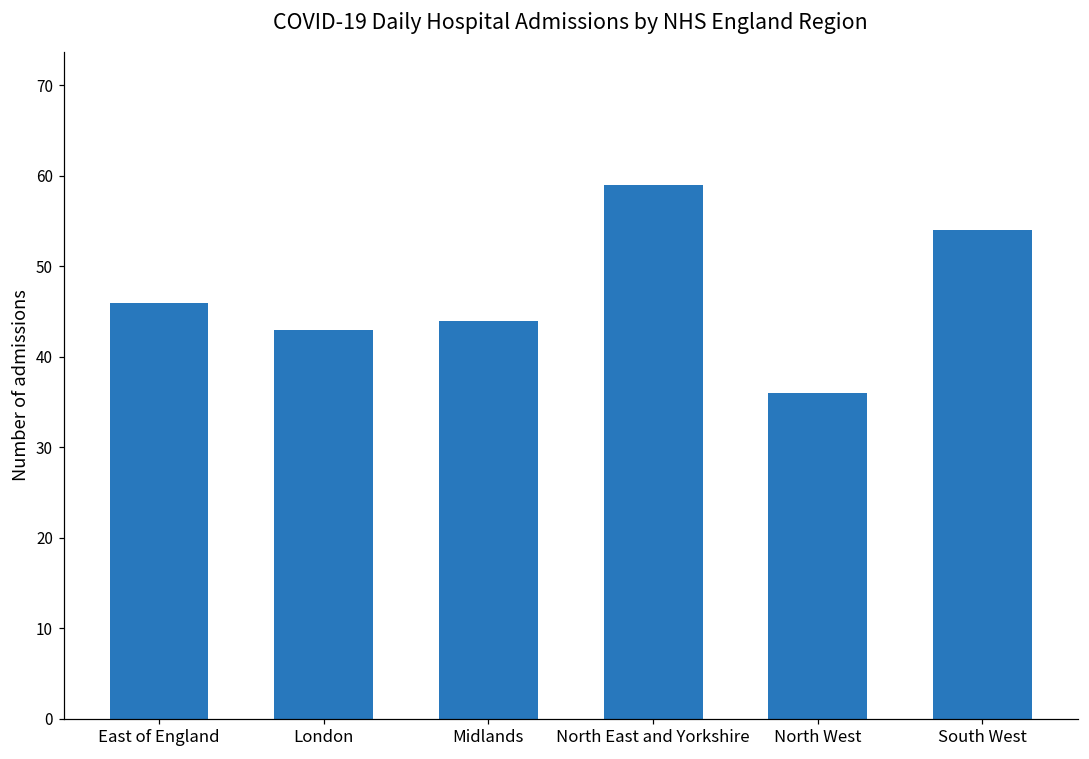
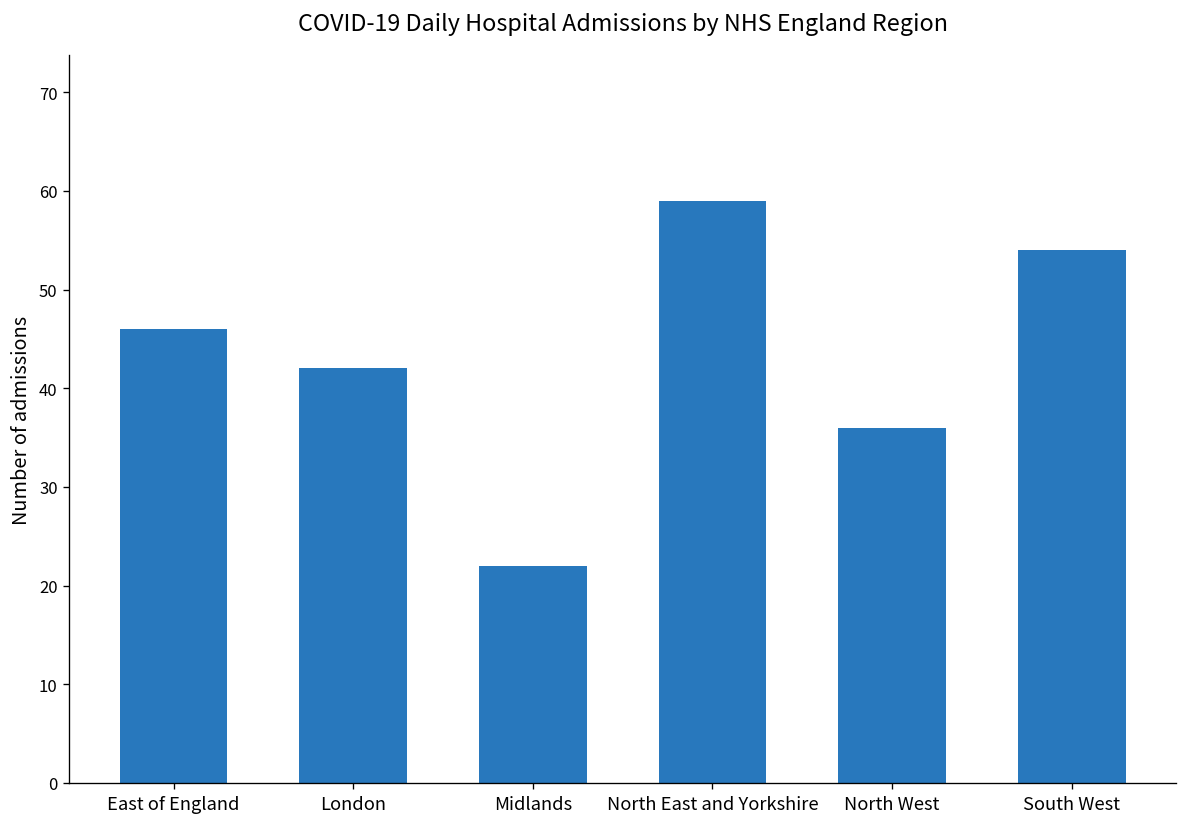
London: 43 -> 42
Midlands: 44 -> 22
